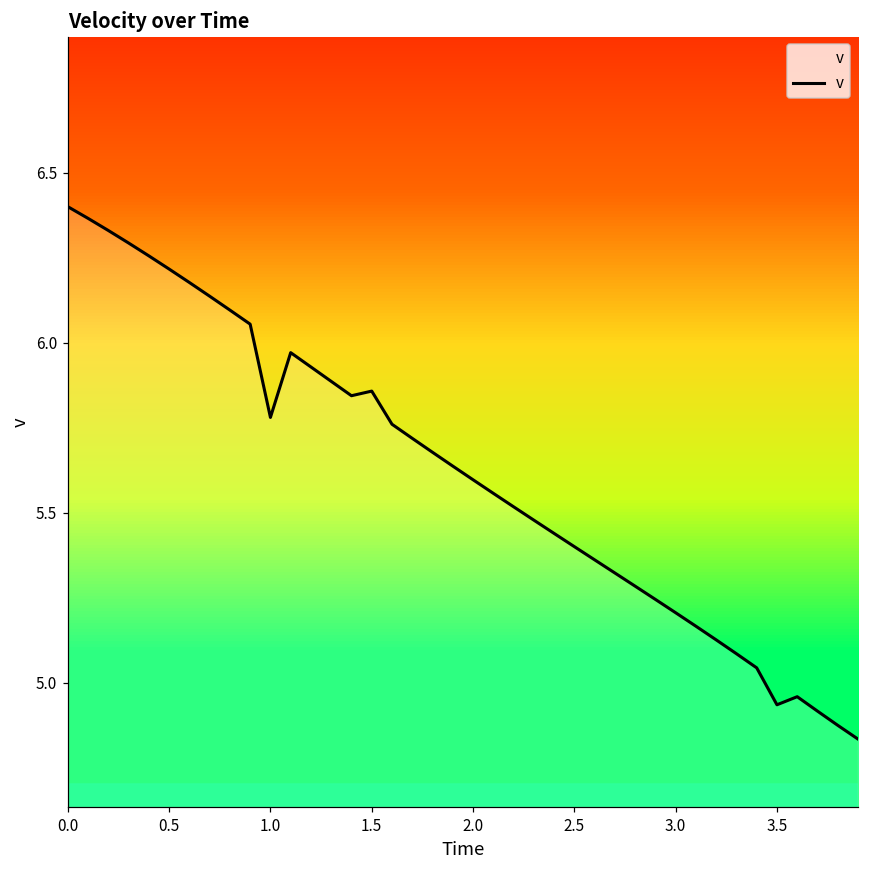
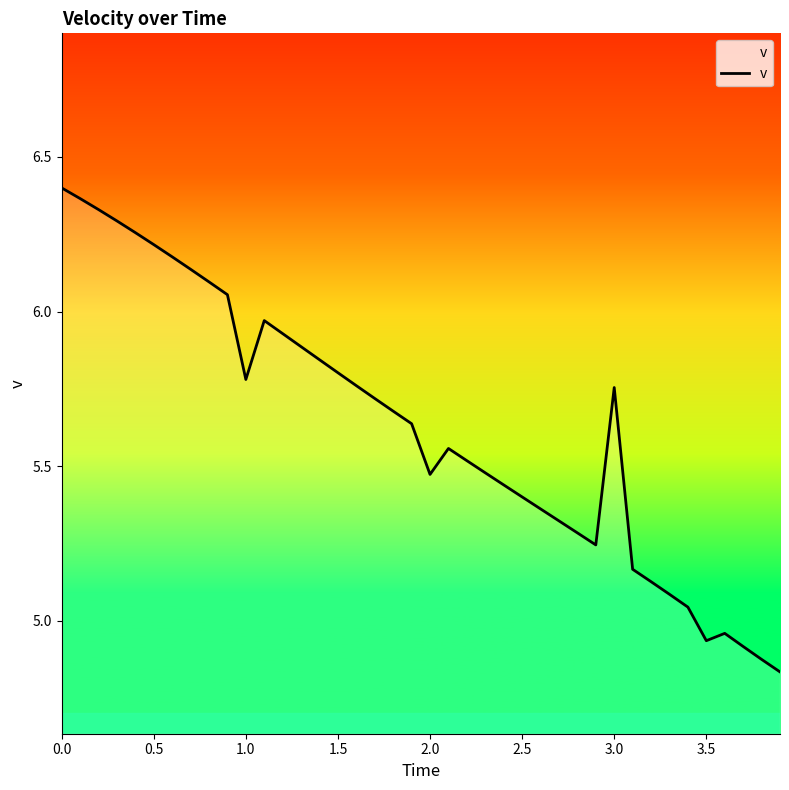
1.5: 5.86 -> 5.80
2.0: 5.60 -> 5.47
3.0: 5.21 -> 5.75
